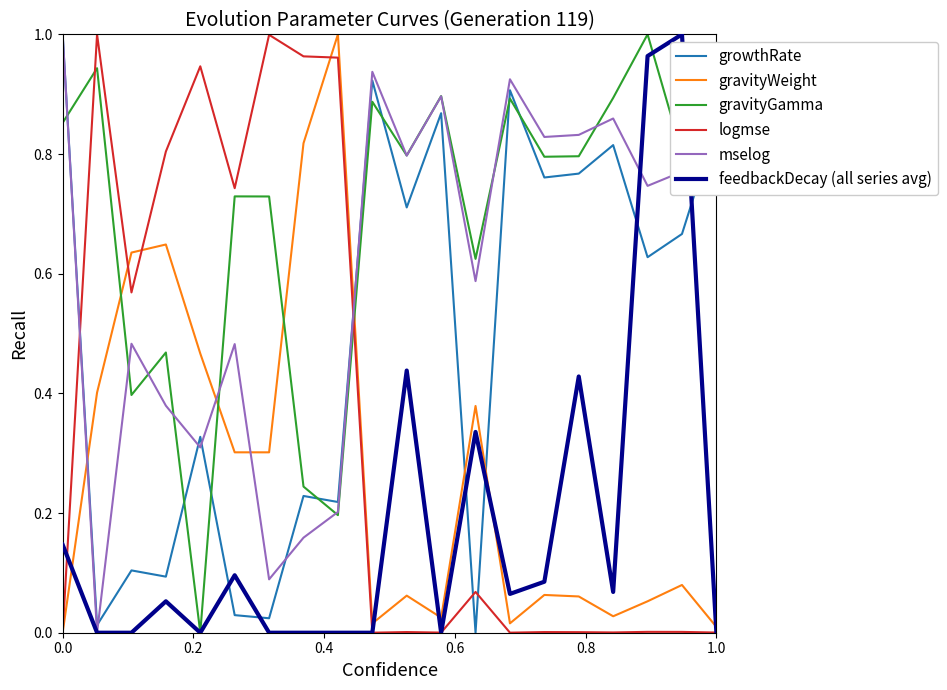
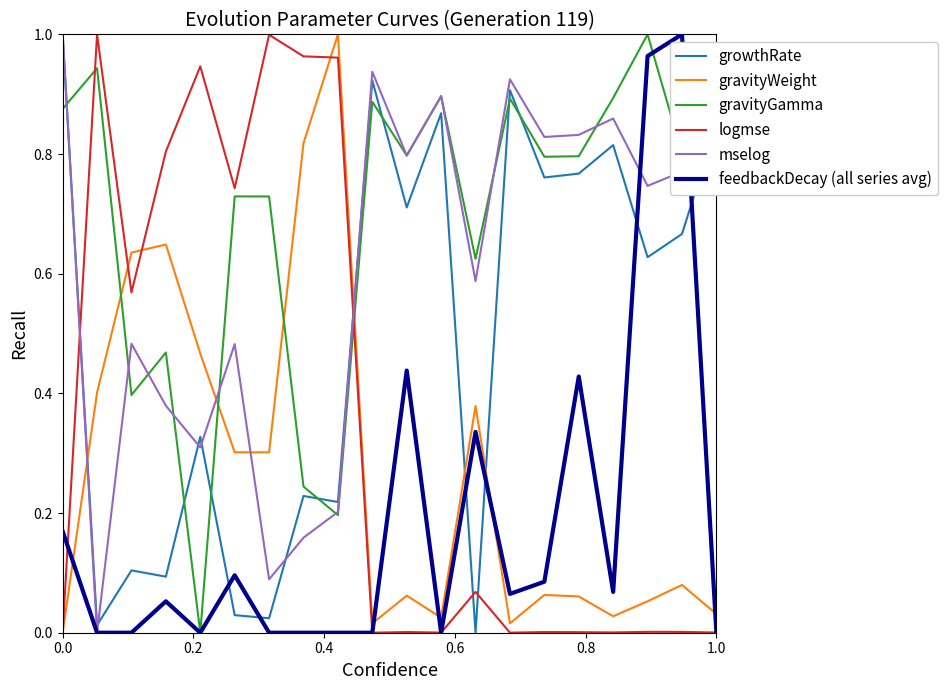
gravityGamma, 0.0: 0.85 -> 0.88
feedbackDecay (all series avg), 0.0: 0.15 -> 0.17
gravityWeight, 1.0: 0.01 -> 0.03
